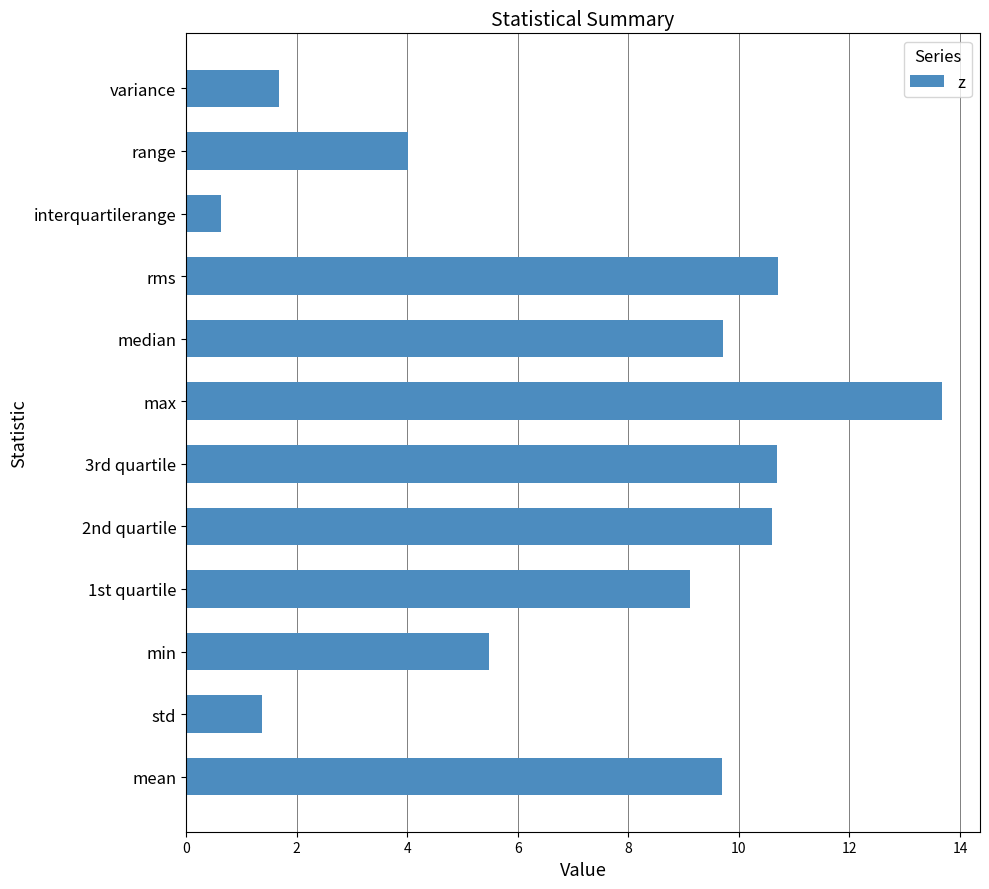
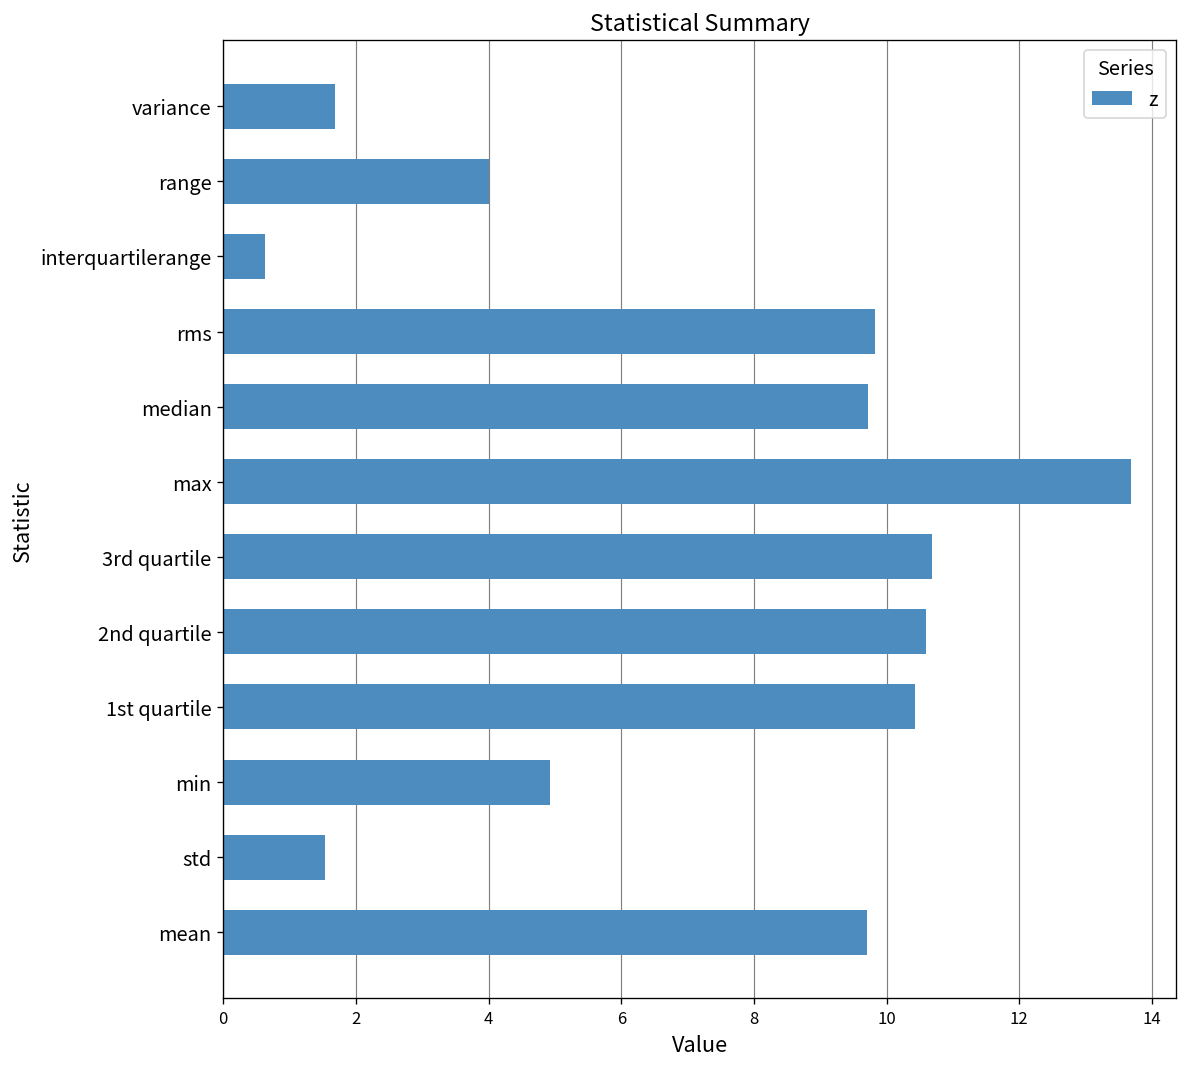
rms: 10.7 -> 9.8
1st quartile: 9.1 -> 10.4
min: 5.5 -> 4.9
std: 1.4 -> 1.5
